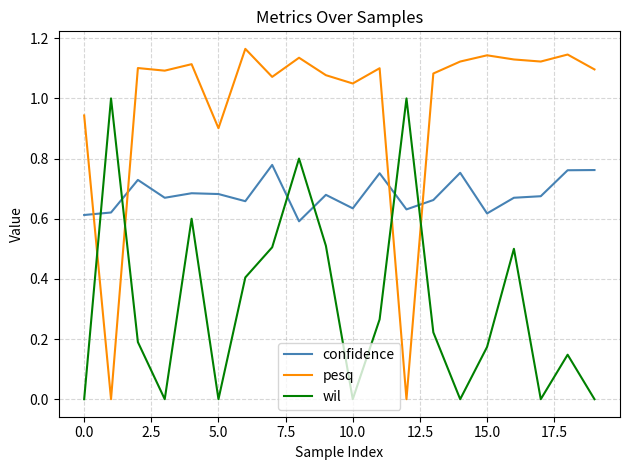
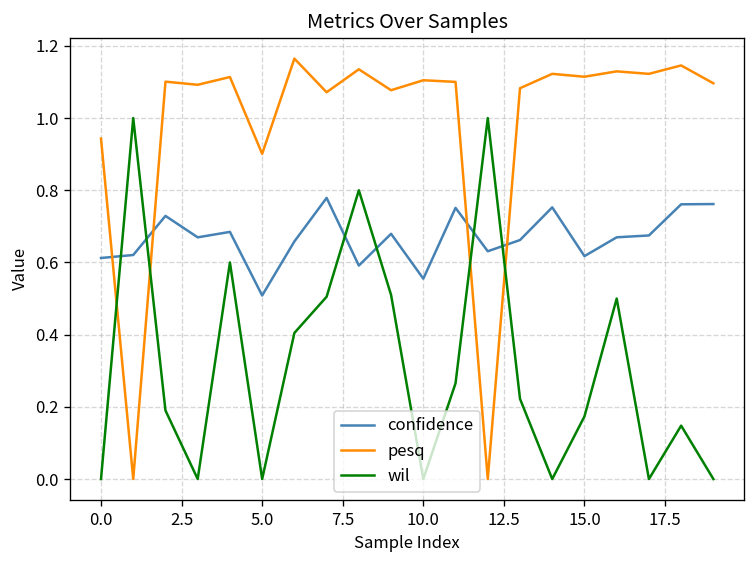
confidence, 5.0: 0.68 -> 0.51
confidence, 10.0: 0.63 -> 0.56
pesq, 10.0: 1.05 -> 1.10
pesq, 15.0: 1.14 -> 1.11
